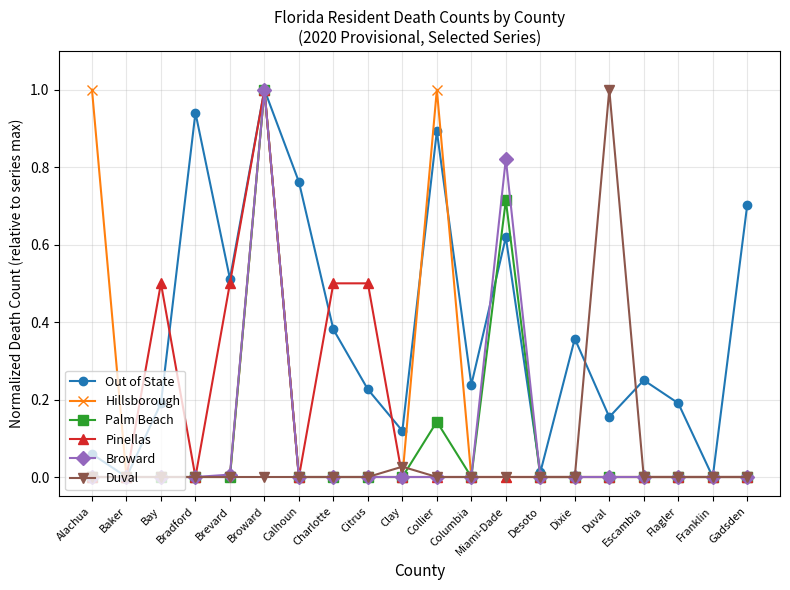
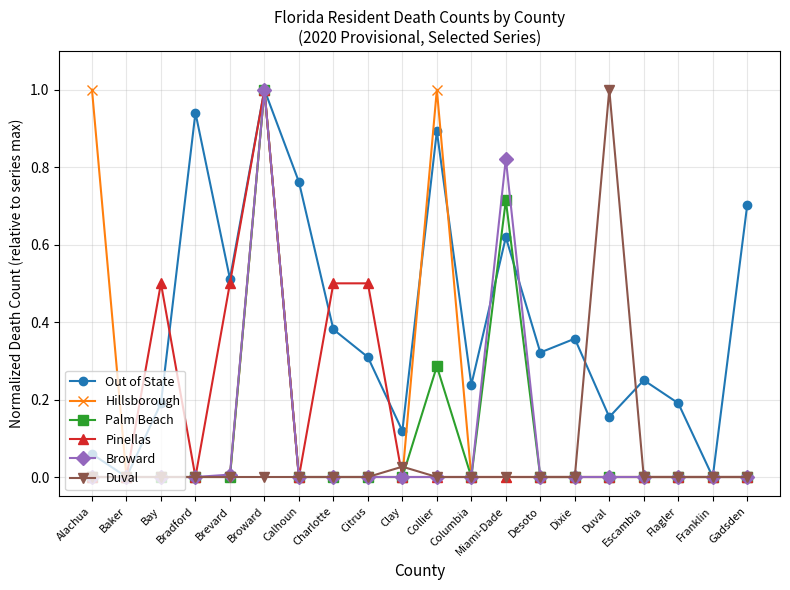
Out of State, Citrus: 0.23 -> 0.31
Palm Beach, Collier: 0.14 -> 0.29
Out of State, Desoto: 0.01 -> 0.32
